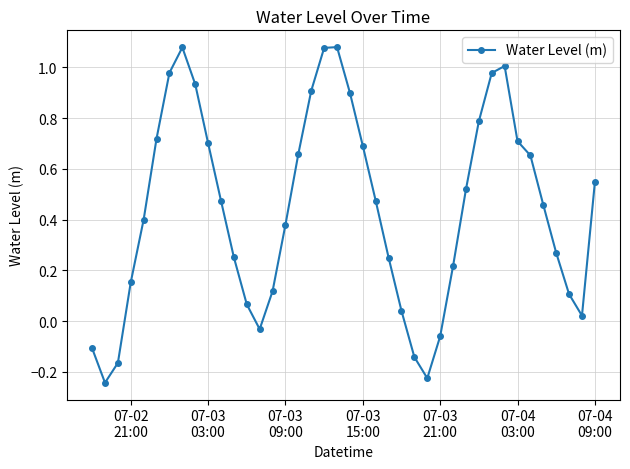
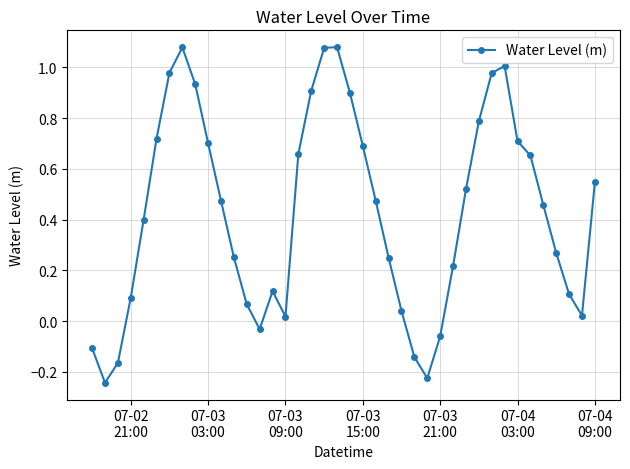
07-02 21:00: 0.15 -> 0.09
07-03 09:00: 0.38 -> 0.02
